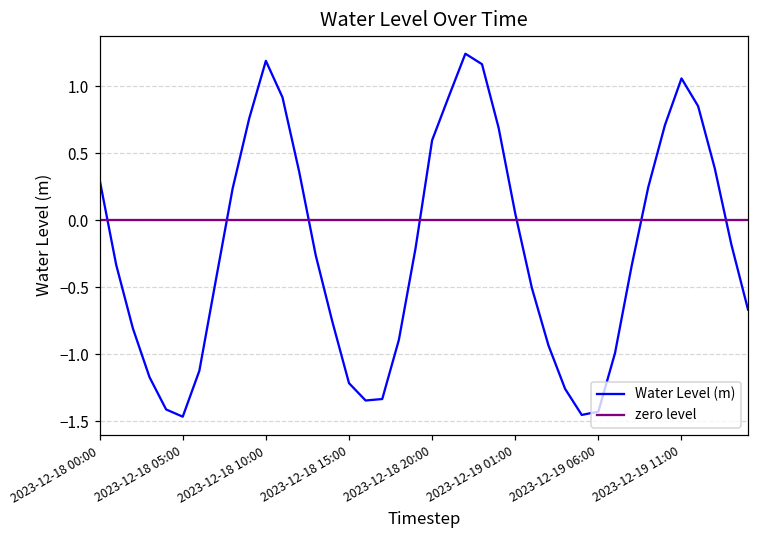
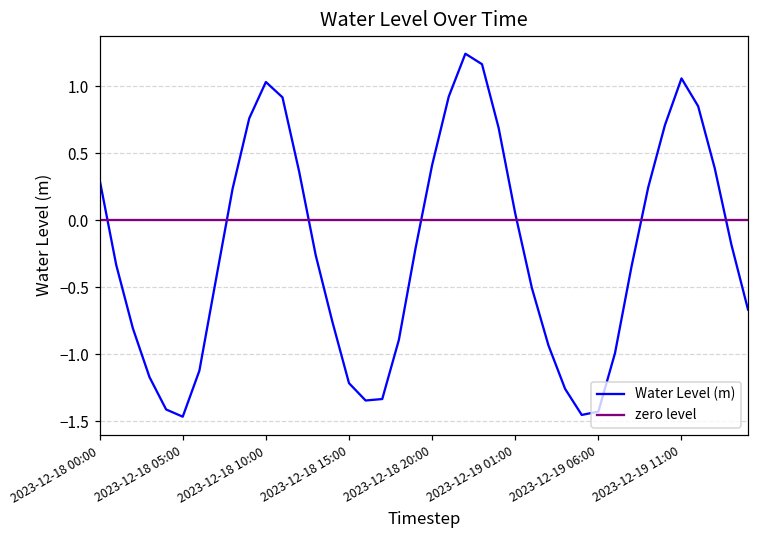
2023-12-18 10:00: 1.19 -> 1.03
2023-12-18 20:00: 0.60 -> 0.41
